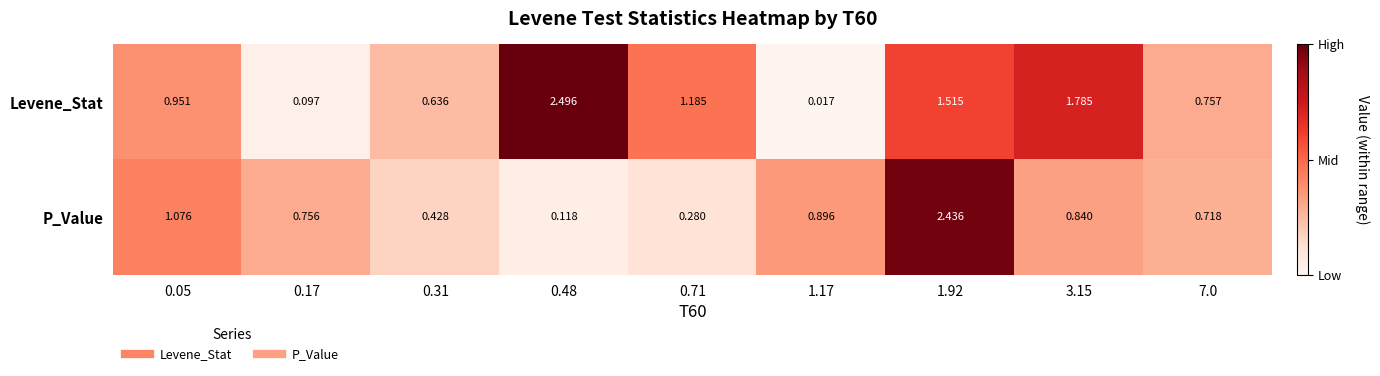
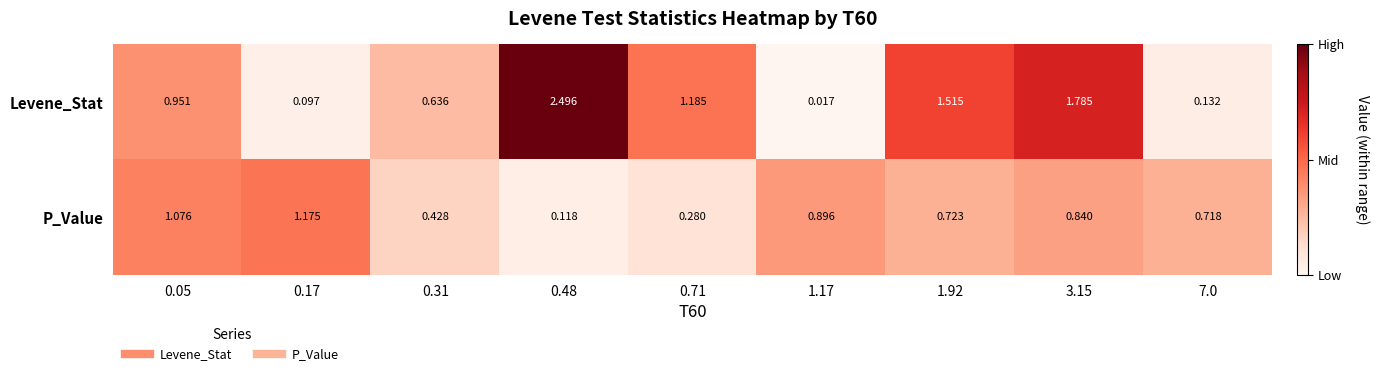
Levene_Stat, 7.0: 0.757 -> 0.132
P_Value, 0.17: 0.756 -> 1.175
P_Value, 1.92: 2.436 -> 0.723
